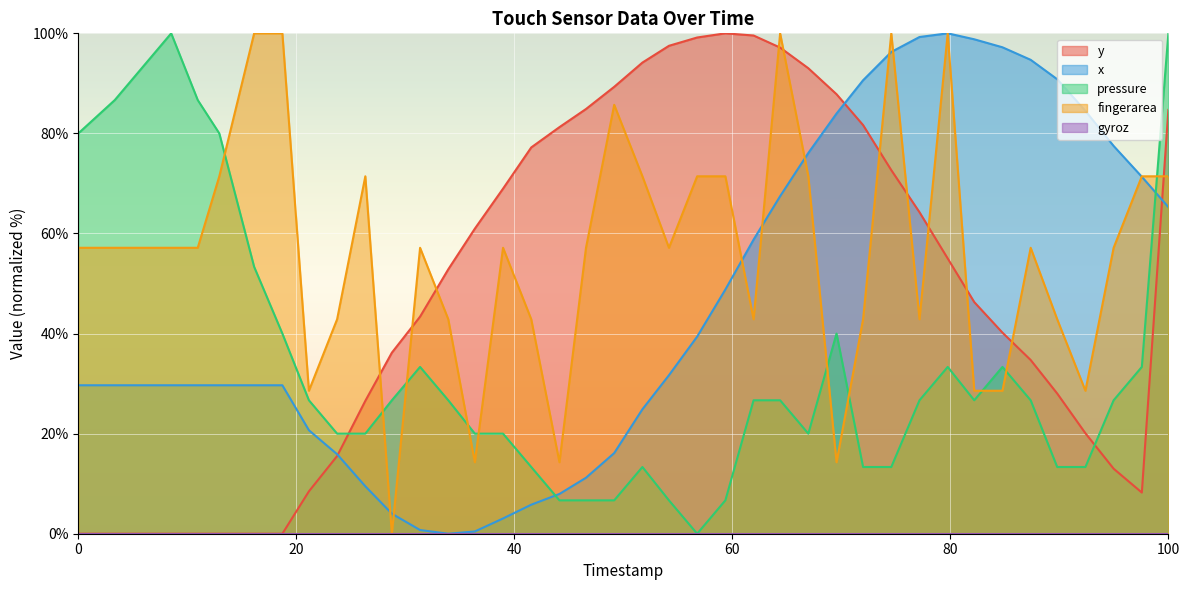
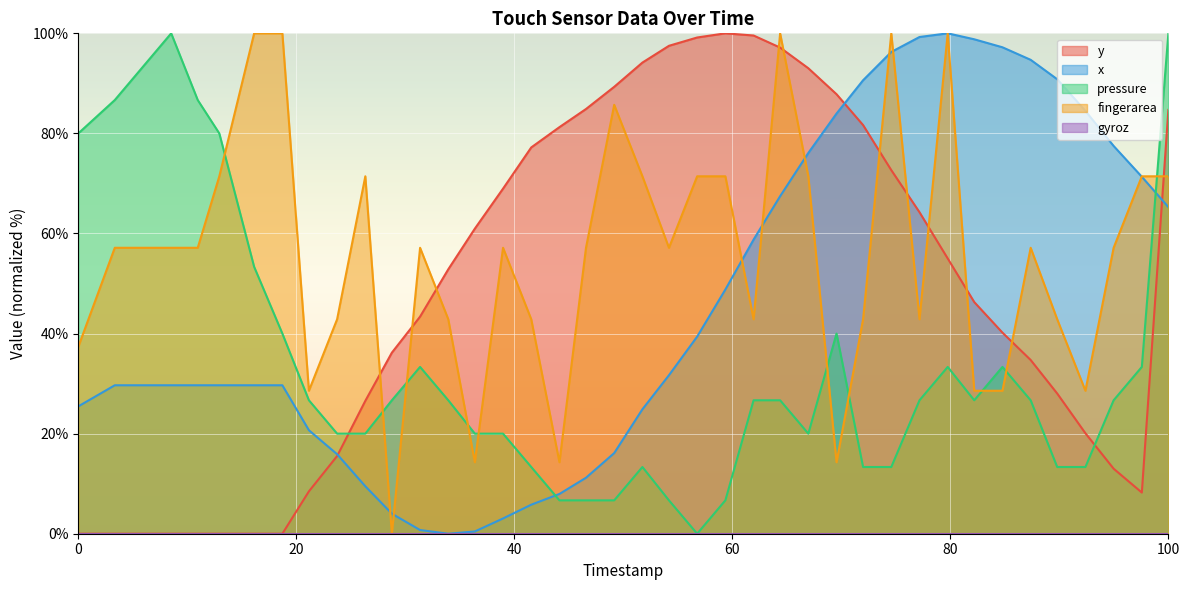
x, 0: 30% -> 25%
fingerarea, 0: 57% -> 37%
